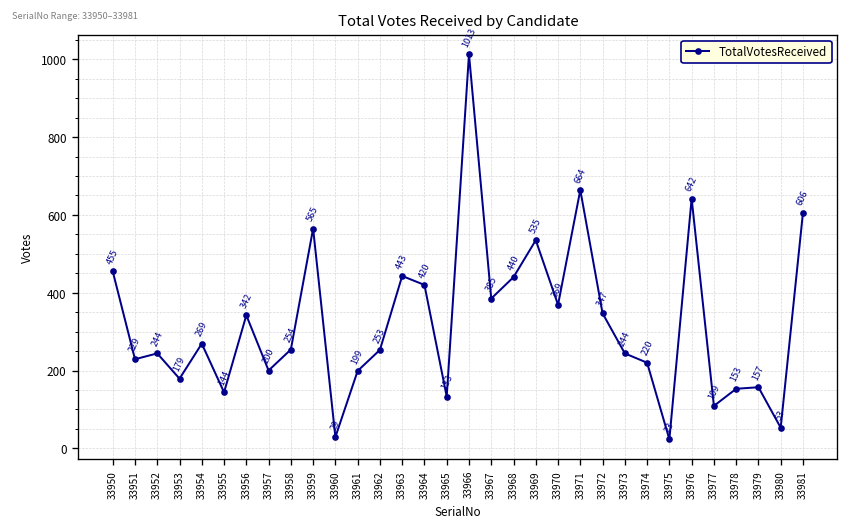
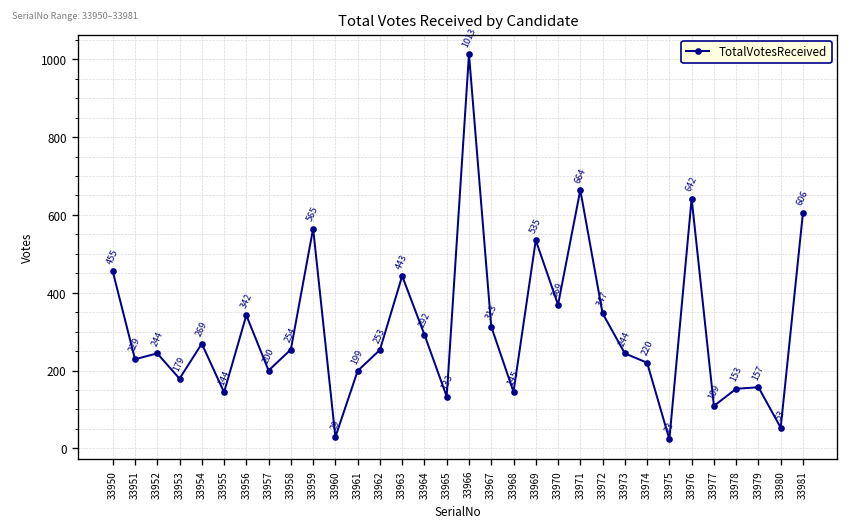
33964: 420 -> 292
33967: 385 -> 313
33968: 440 -> 145
